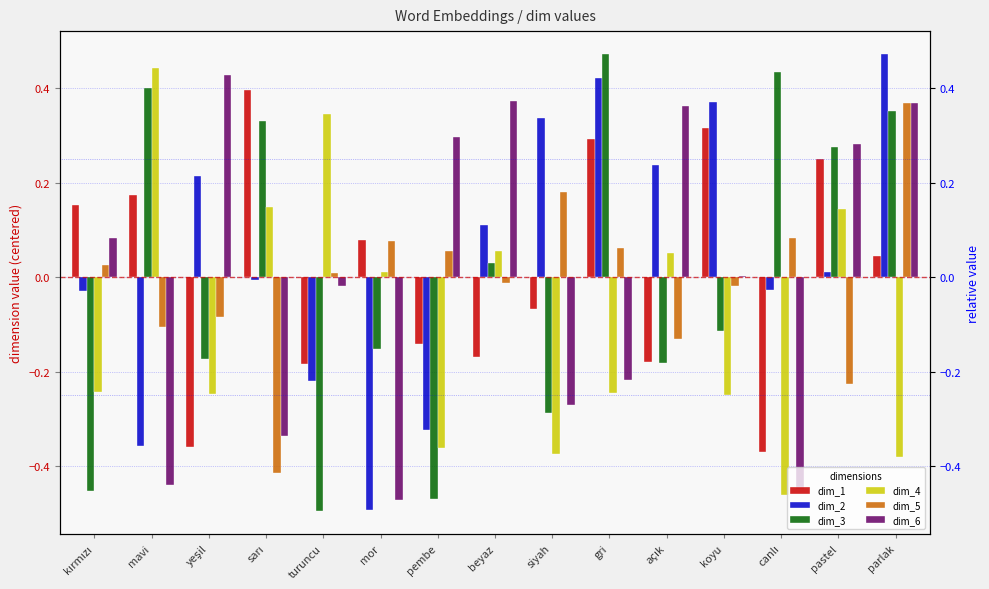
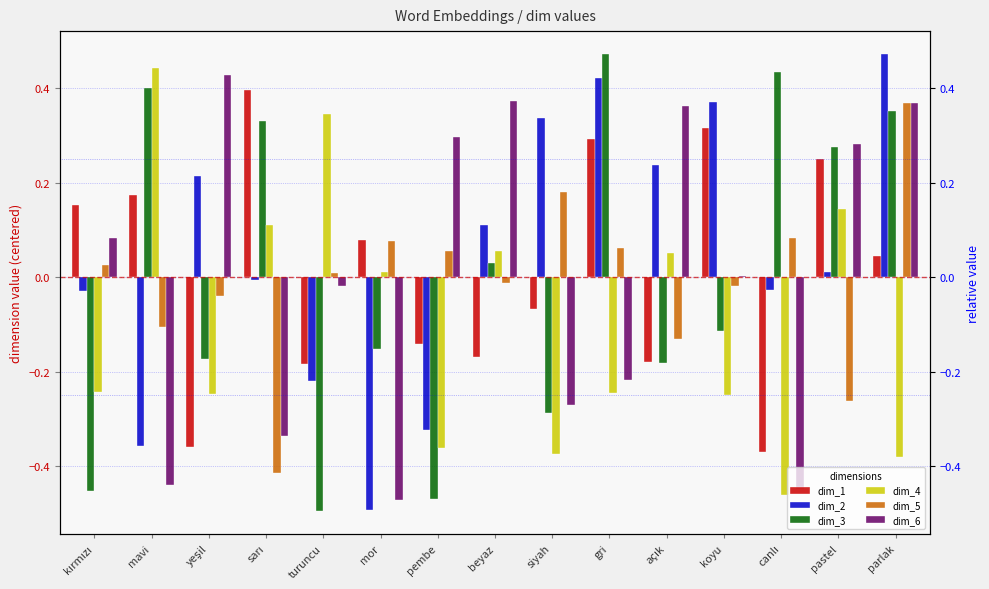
dim_5, yeşil: -0.08 -> -0.04
dim_4, sarı: 0.15 -> 0.11
dim_5, pastel: -0.23 -> -0.26
